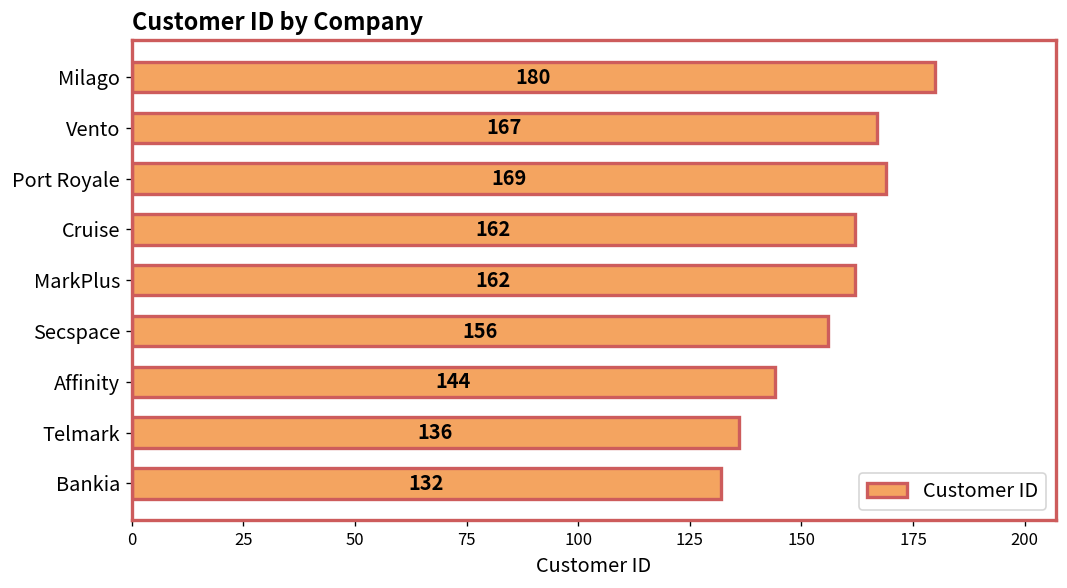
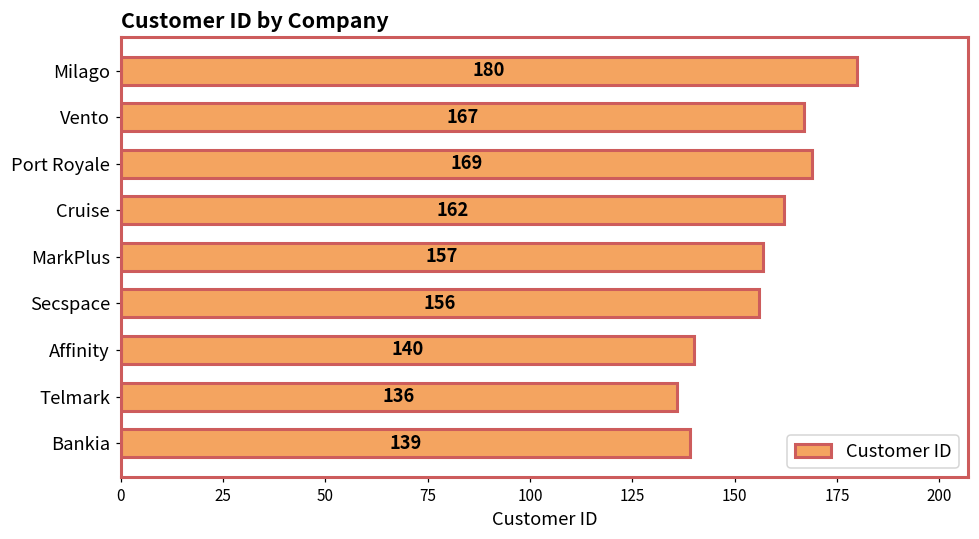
MarkPlus: 162 -> 157
Affinity: 144 -> 140
Bankia: 132 -> 139
